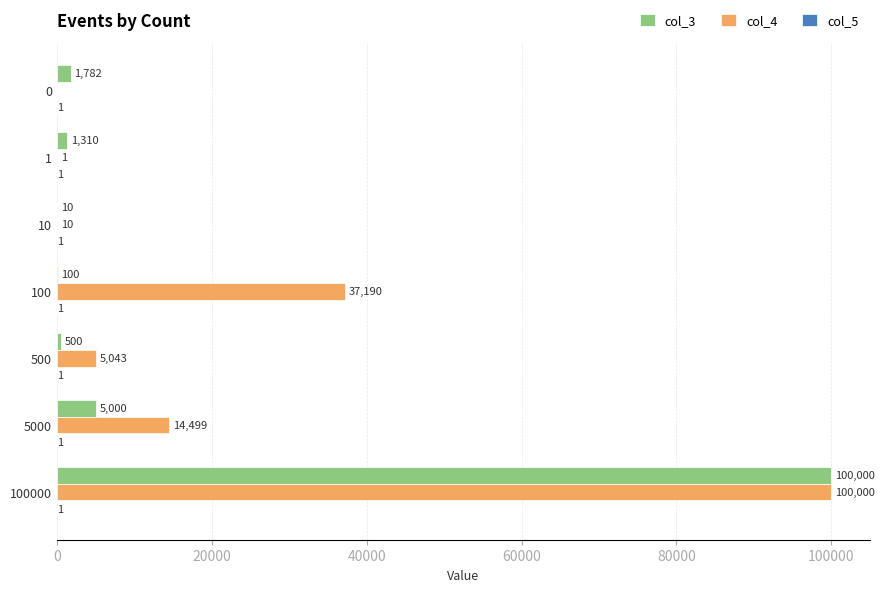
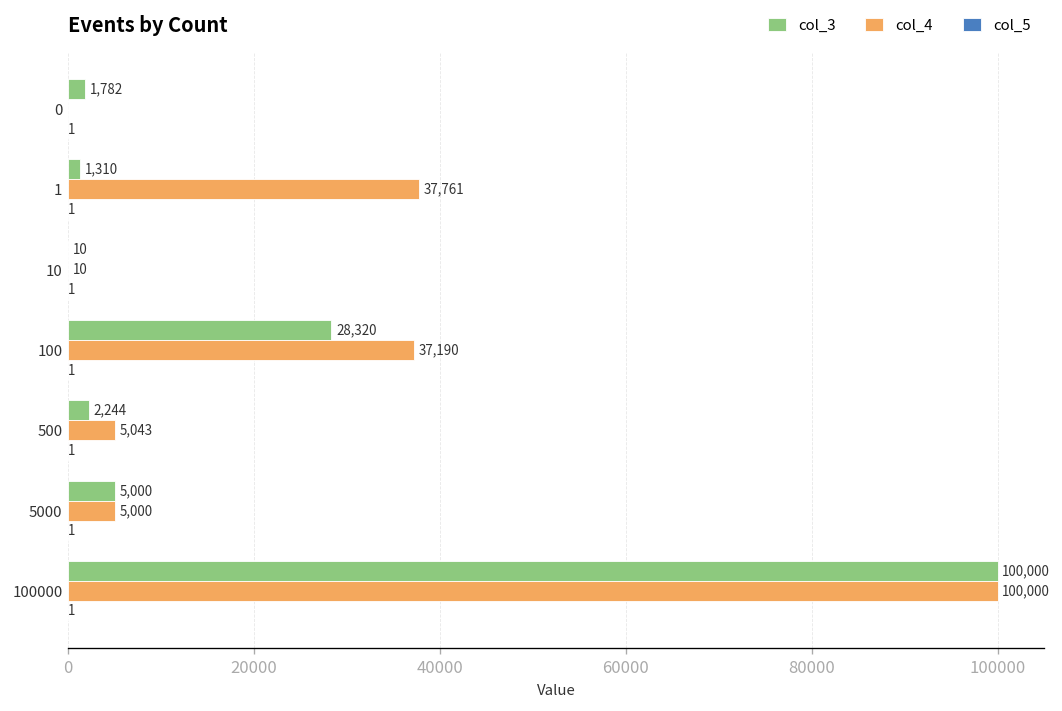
col_4, 1: 1 -> 37,761
col_3, 100: 100 -> 28,320
col_3, 500: 500 -> 2,244
col_4, 5000: 14,499 -> 5,000
